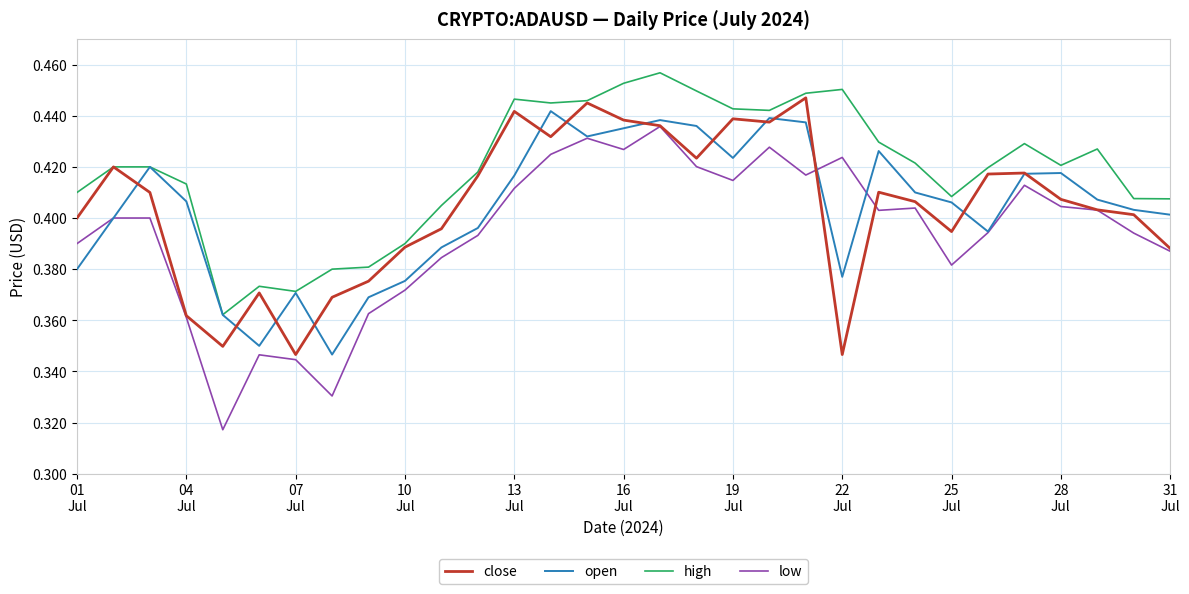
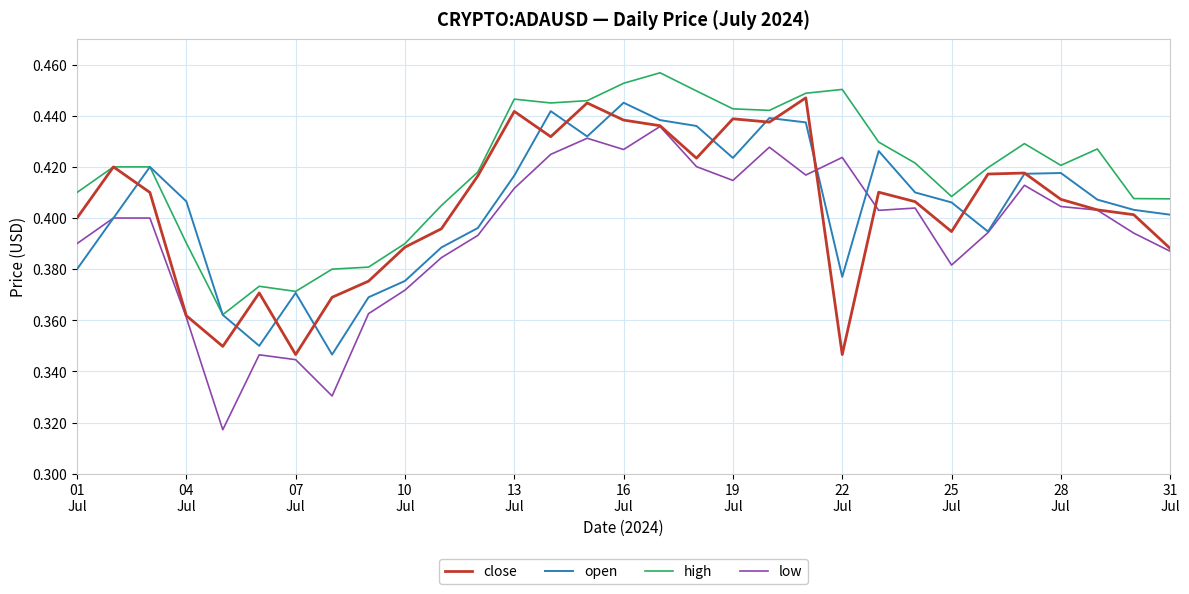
high, 04 Jul: 0.413 -> 0.390
open, 16 Jul: 0.435 -> 0.445
